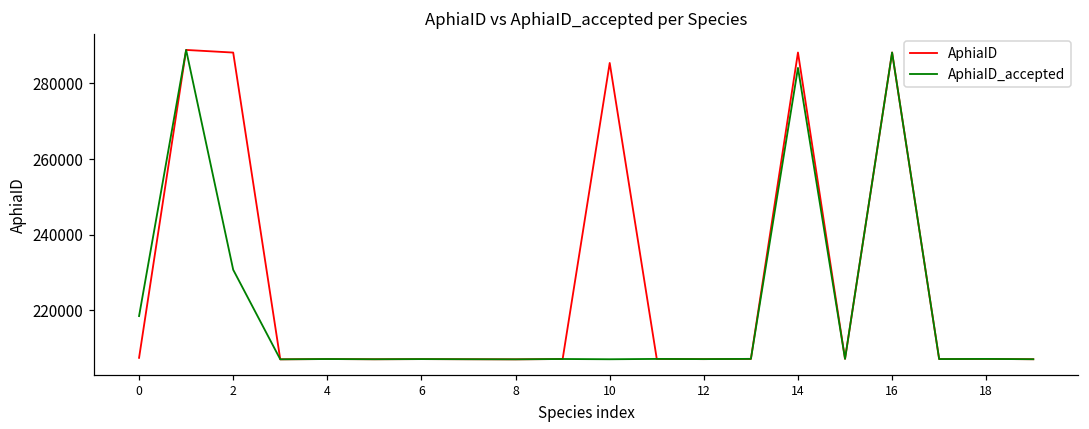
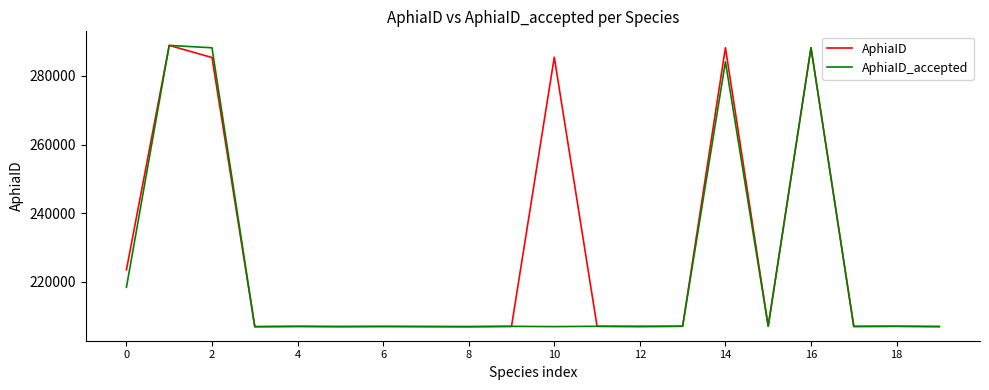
AphiaID, 0: 207000 -> 224000
AphiaID, 2: 288000 -> 285000
AphiaID_accepted, 2: 231000 -> 288000
